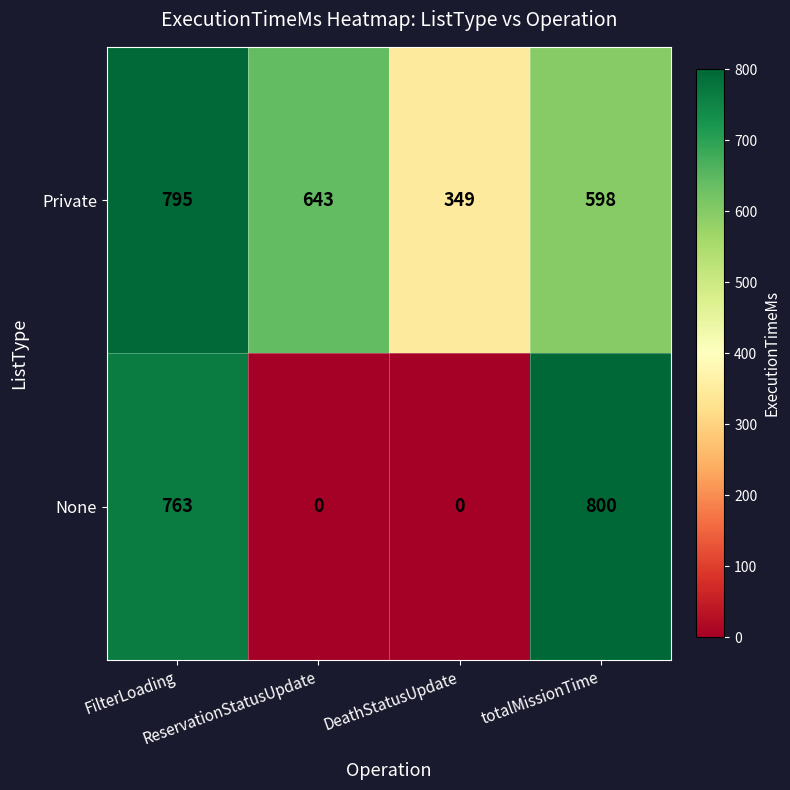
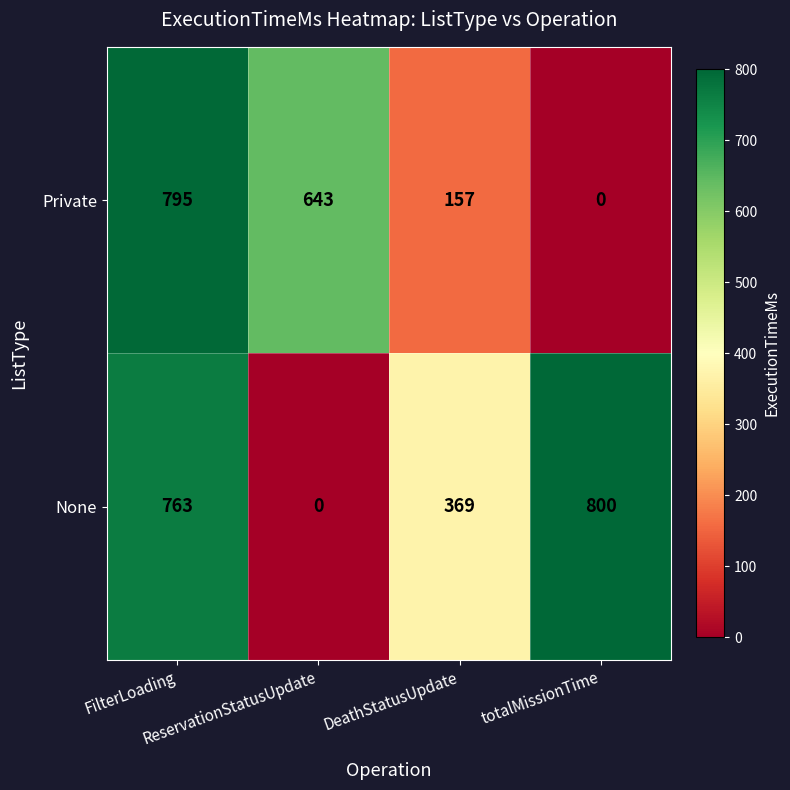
Private, DeathStatusUpdate: 349 -> 157
Private, totalMissionTime: 598 -> 0
None, DeathStatusUpdate: 0 -> 369
